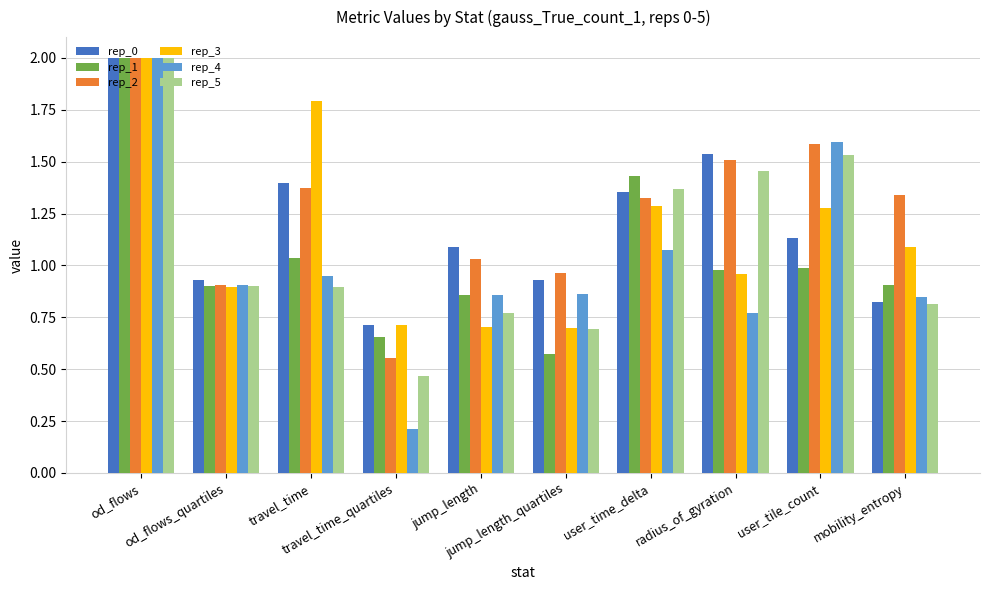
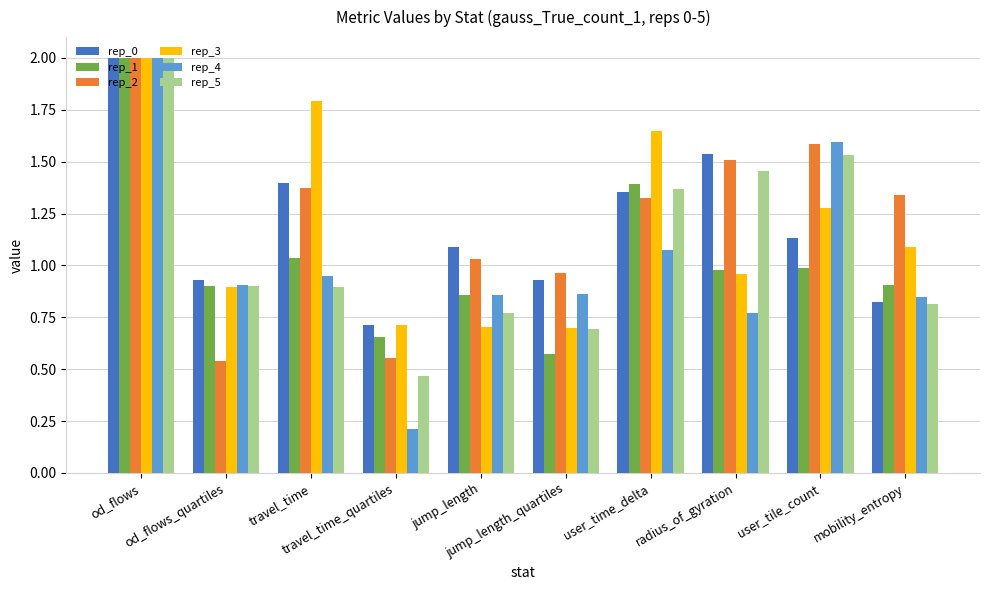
rep_2, od_flows_quartiles: 0.91 -> 0.54
rep_1, user_time_delta: 1.43 -> 1.39
rep_3, user_time_delta: 1.29 -> 1.65
